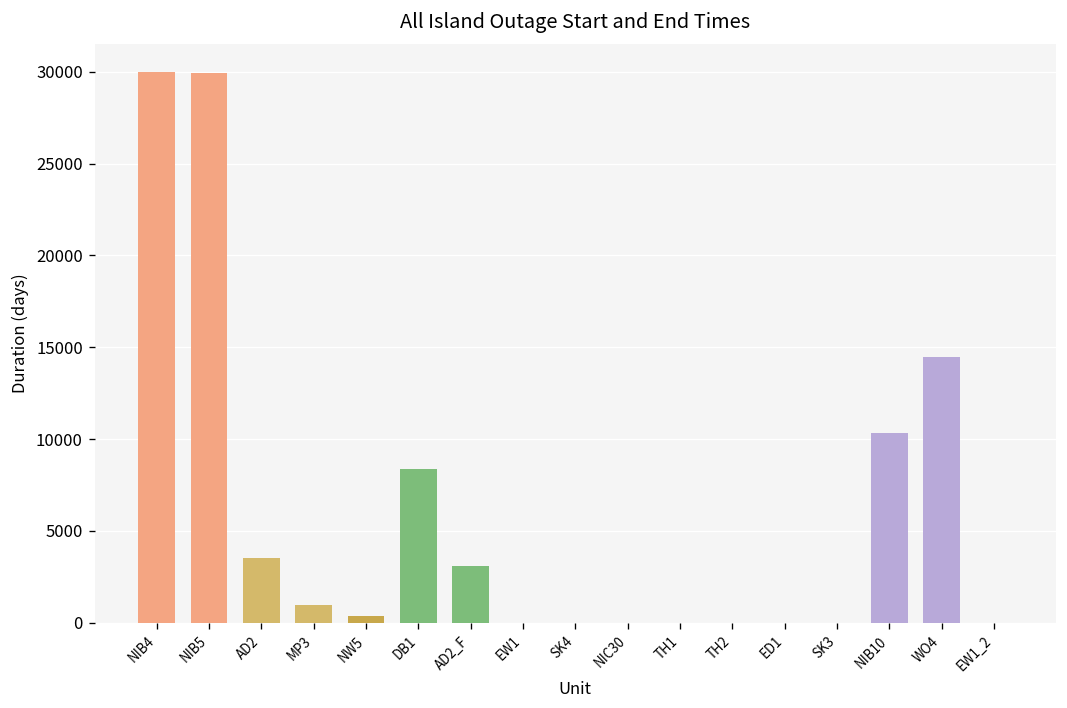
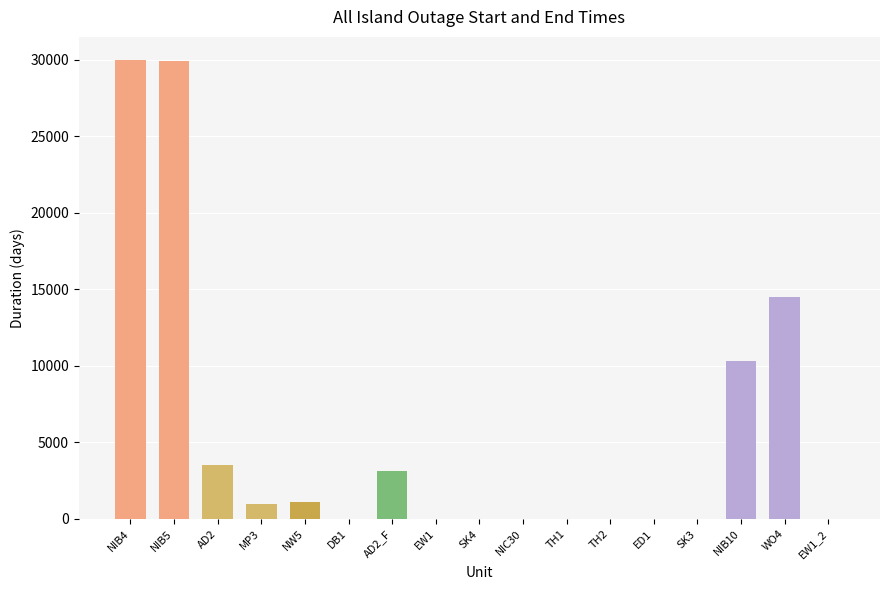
NW5: 400 -> 1100
DB1: 8400 -> 0
